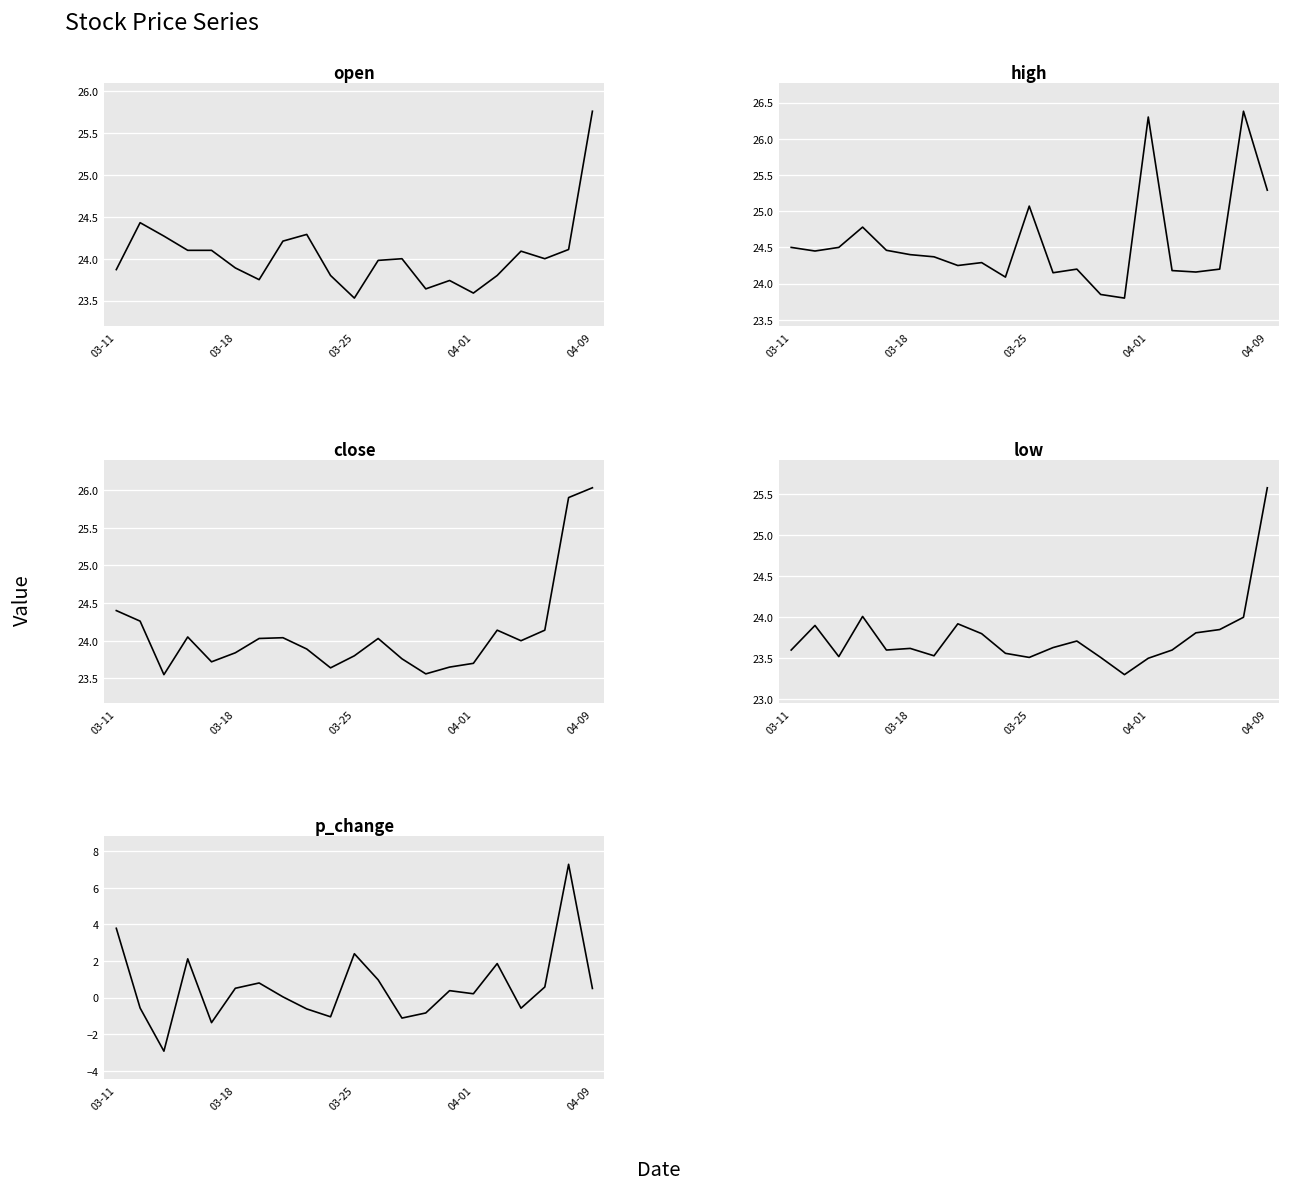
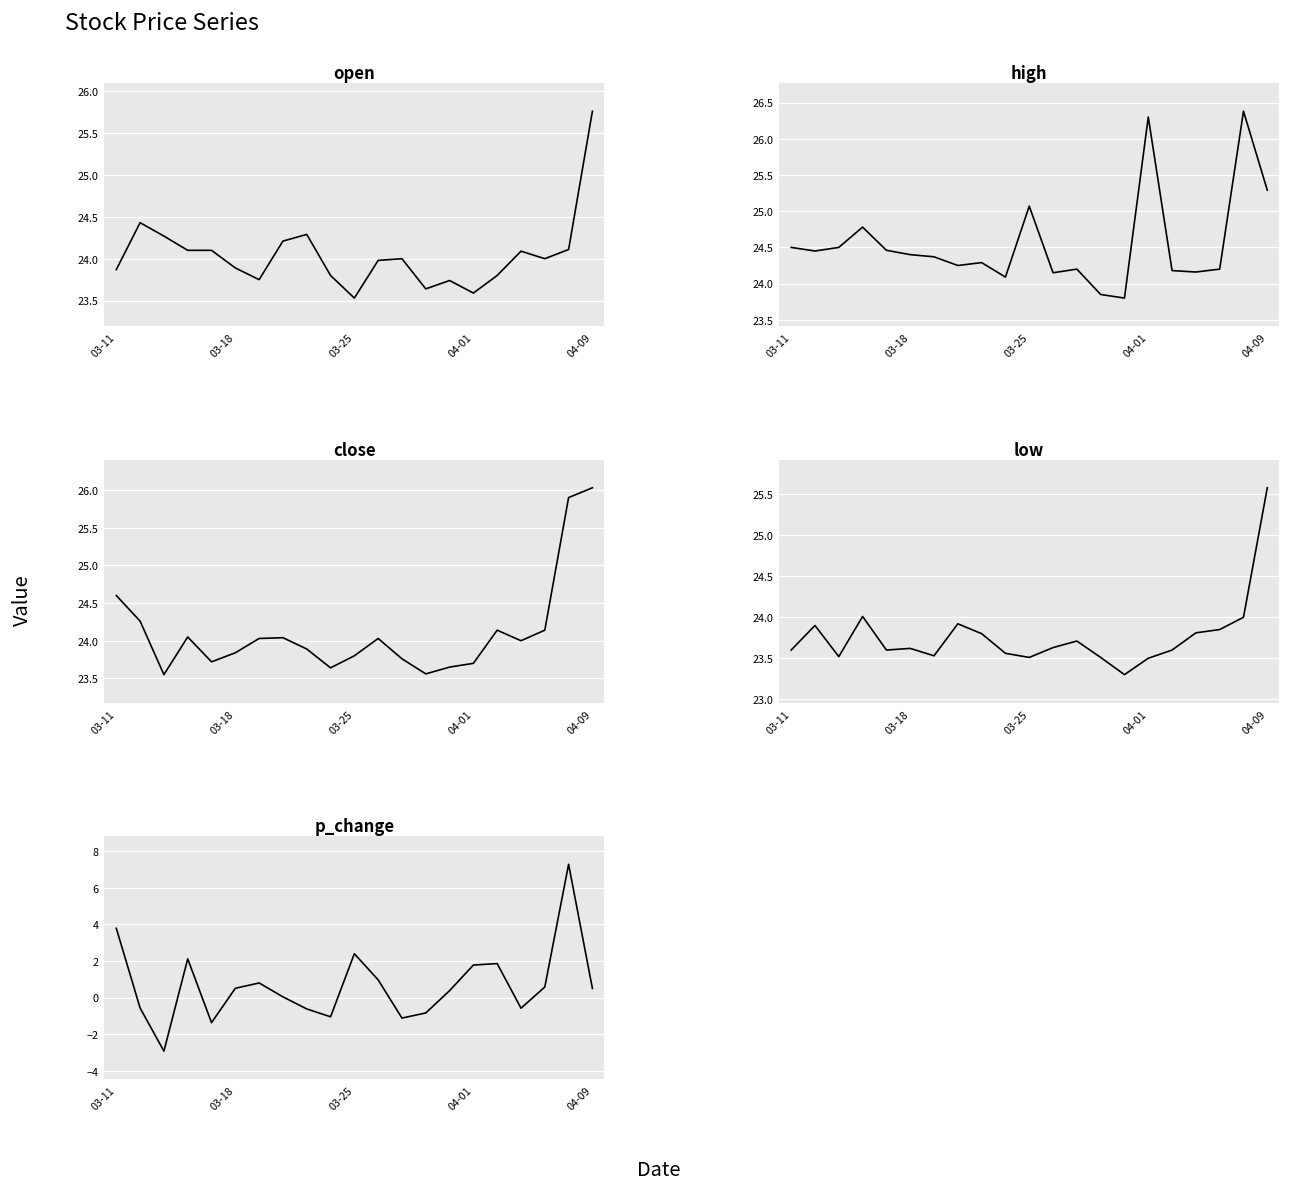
close, 03-11: 24.4 -> 24.6
p_change, 04-01: 0.2 -> 1.8
